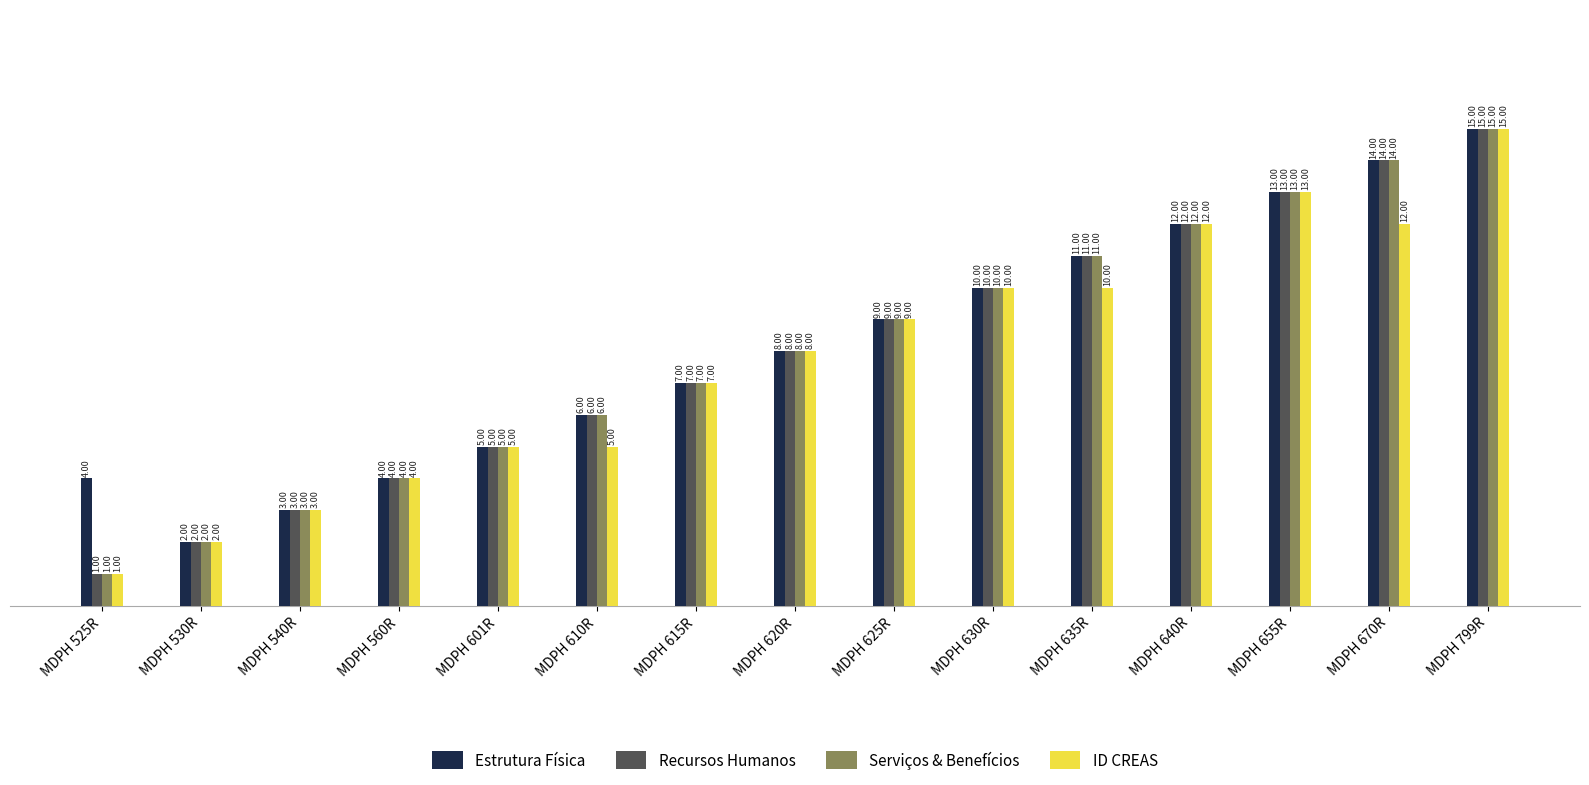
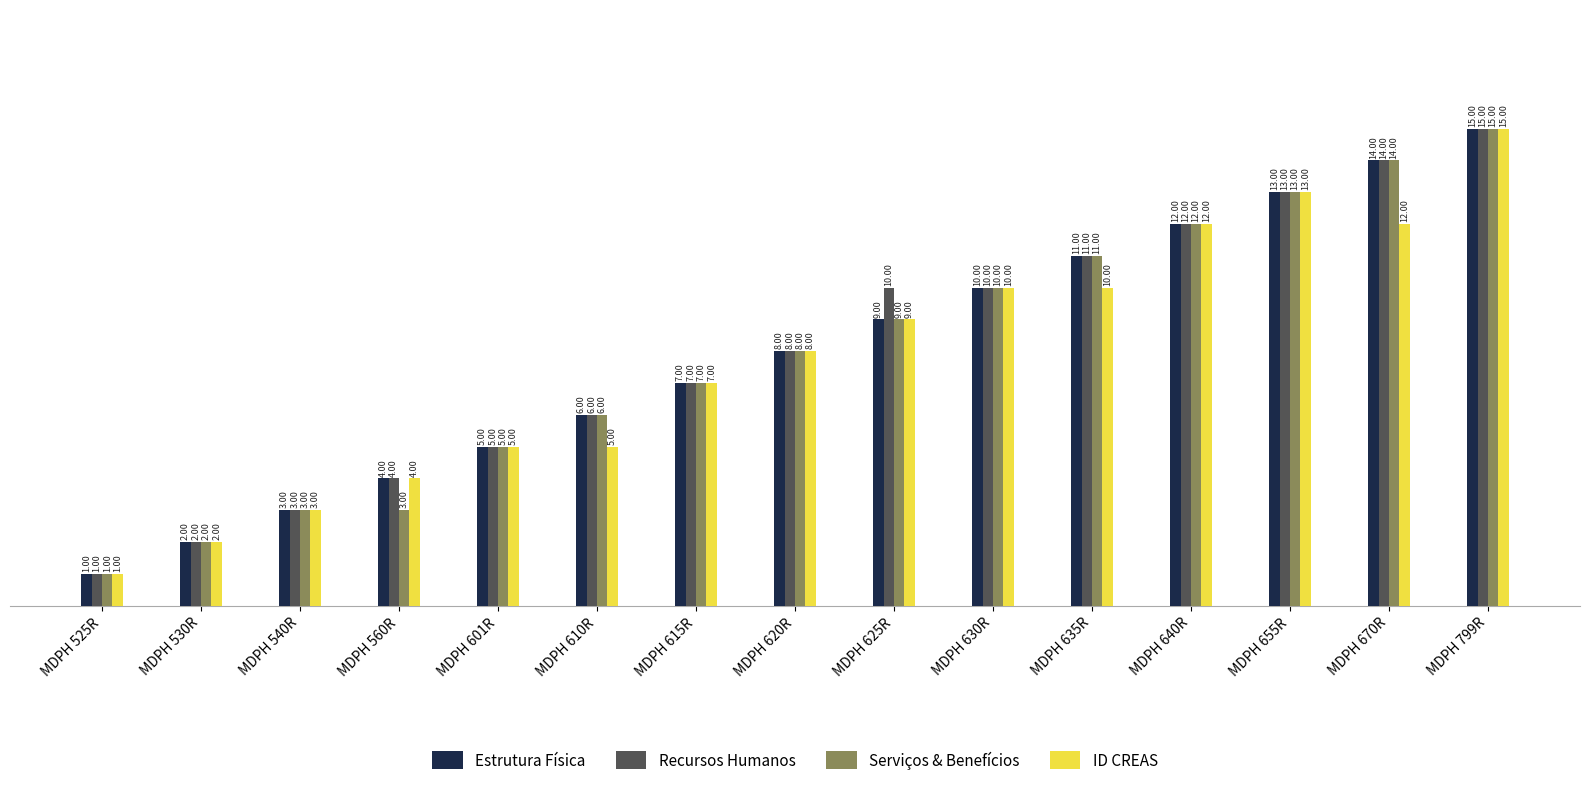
Estrutura Física, MDPH 525R: 4.00 -> 1.00
Serviços & Benefícios, MDPH 560R: 4.00 -> 3.00
Recursos Humanos, MDPH 625R: 9.00 -> 10.00
